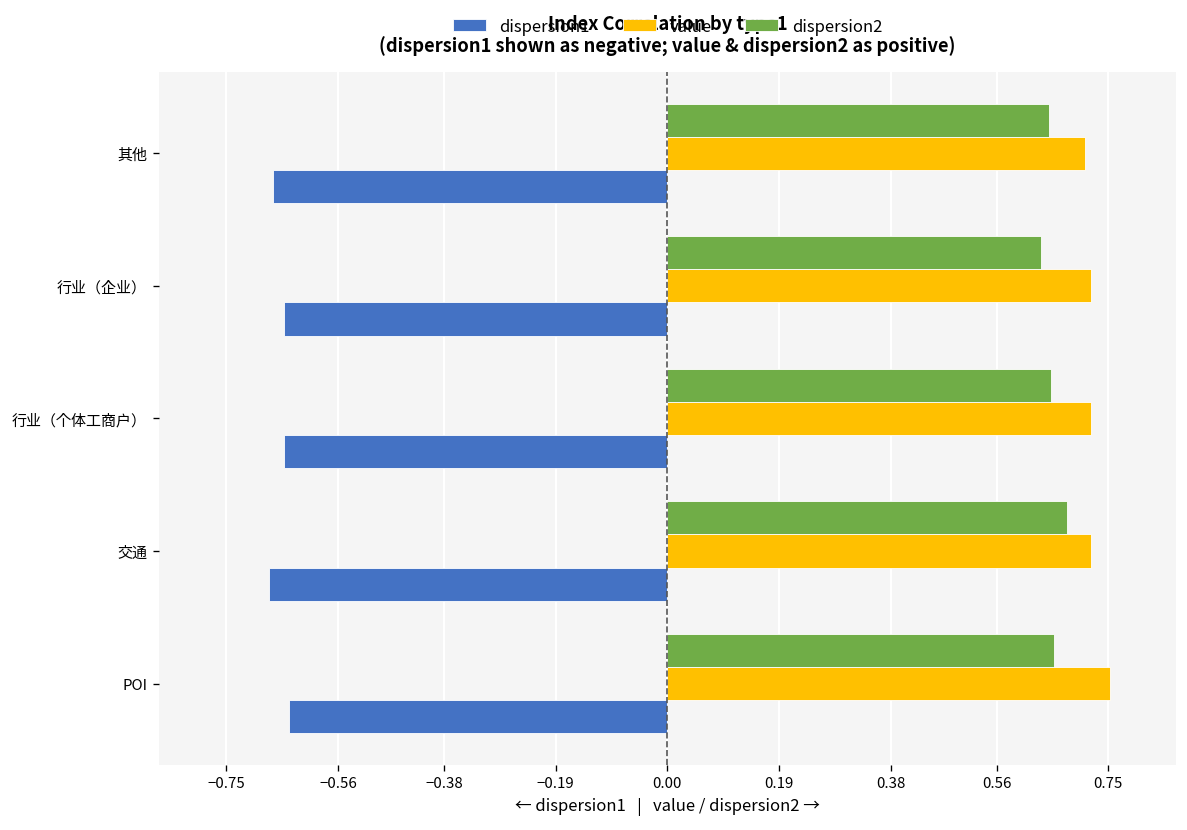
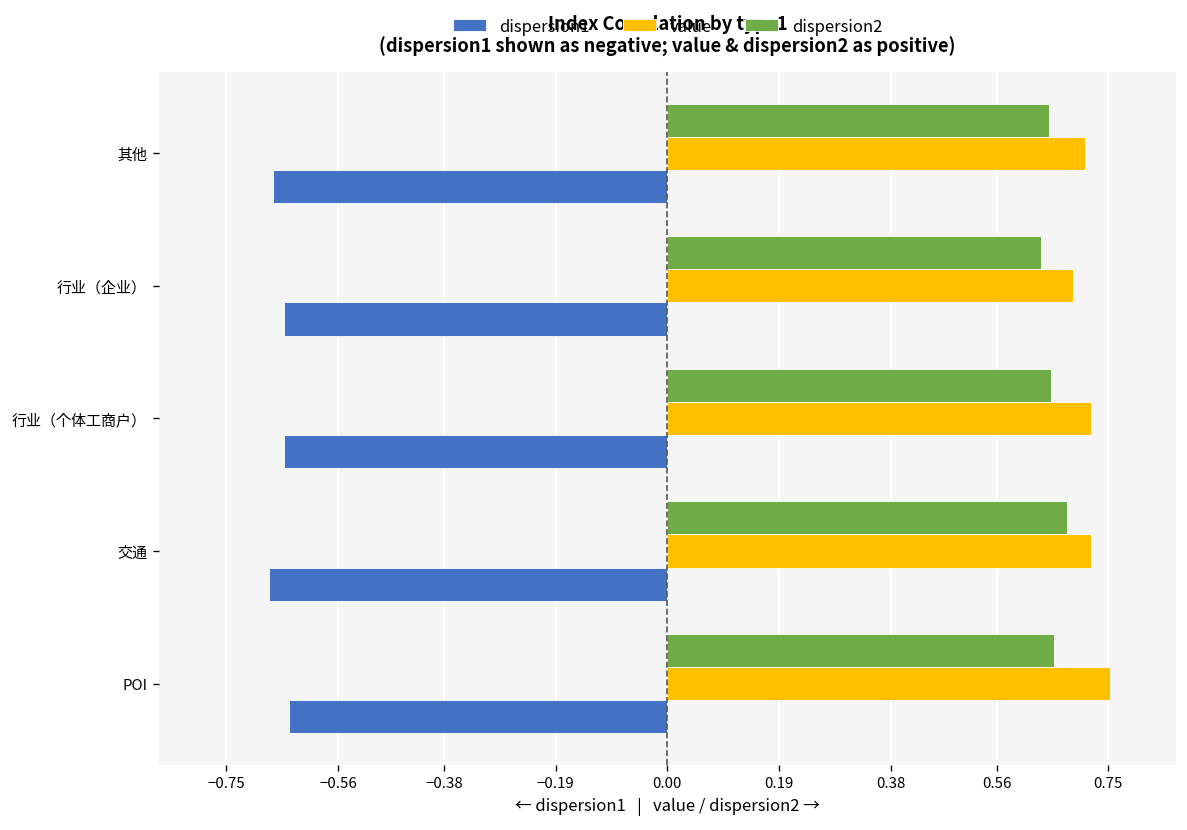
value, 行业（企业）: 0.72 -> 0.69
